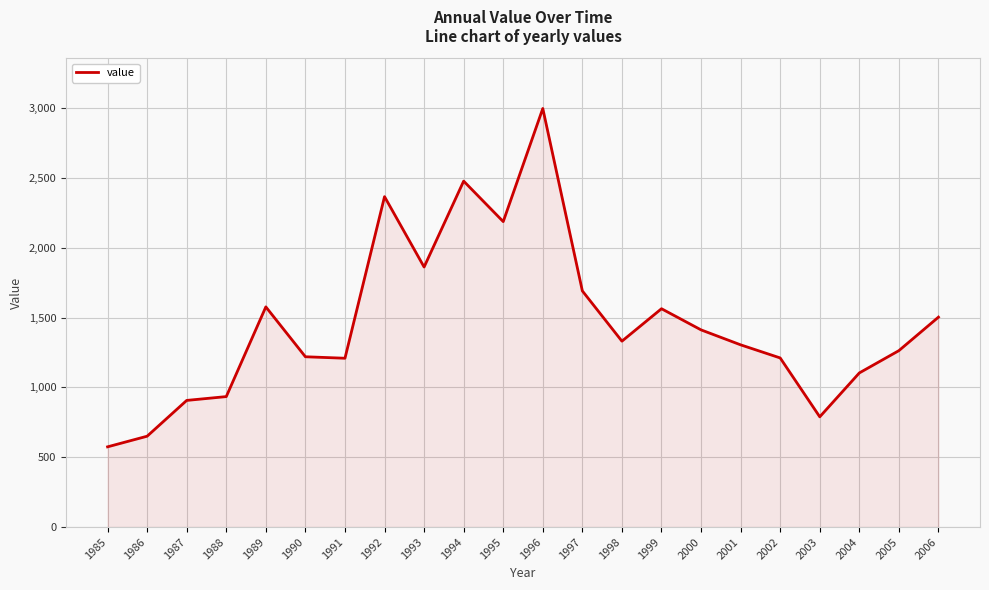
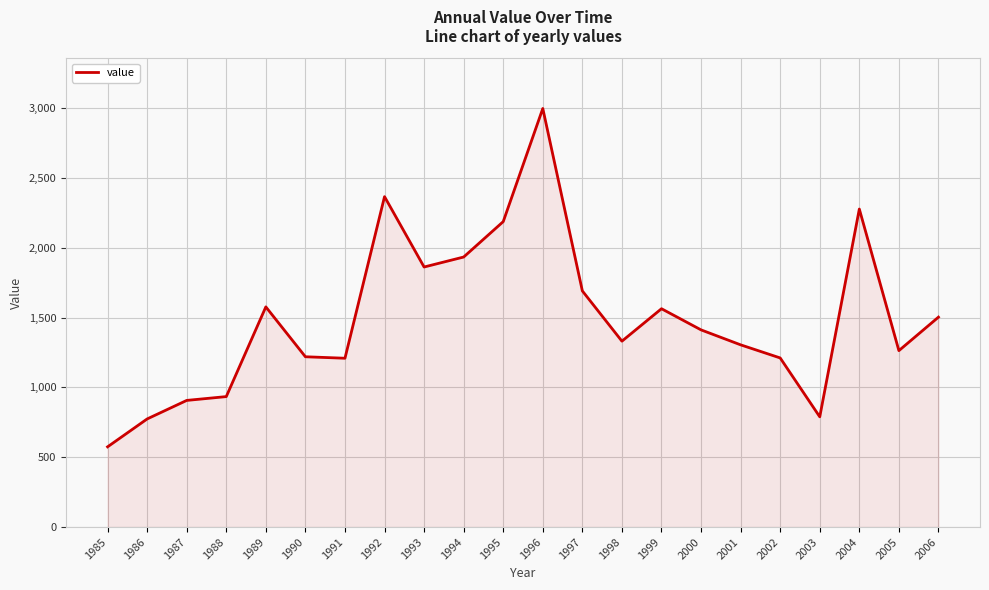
1986: 650 -> 770
1994: 2,480 -> 1,930
2004: 1,100 -> 2,280
